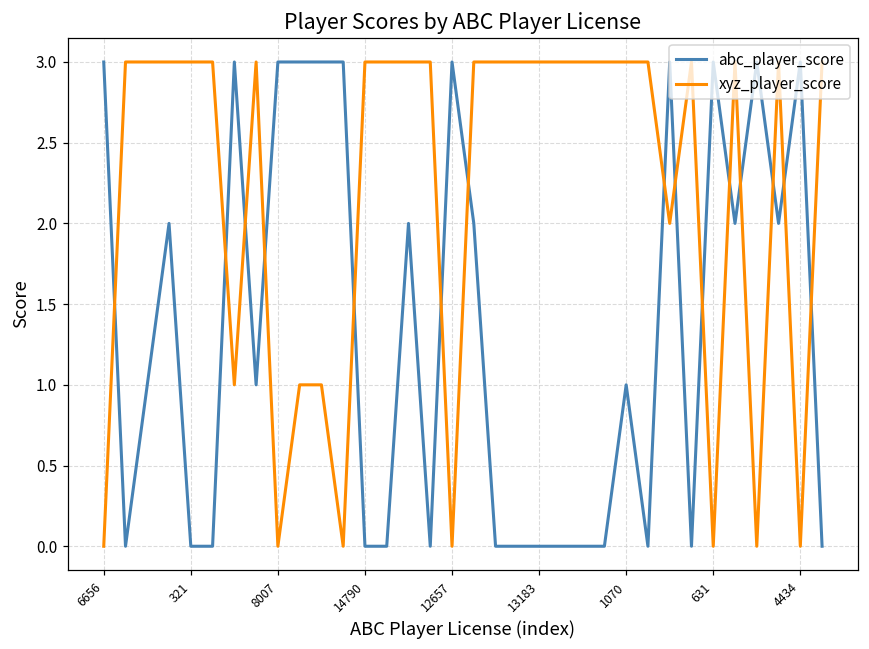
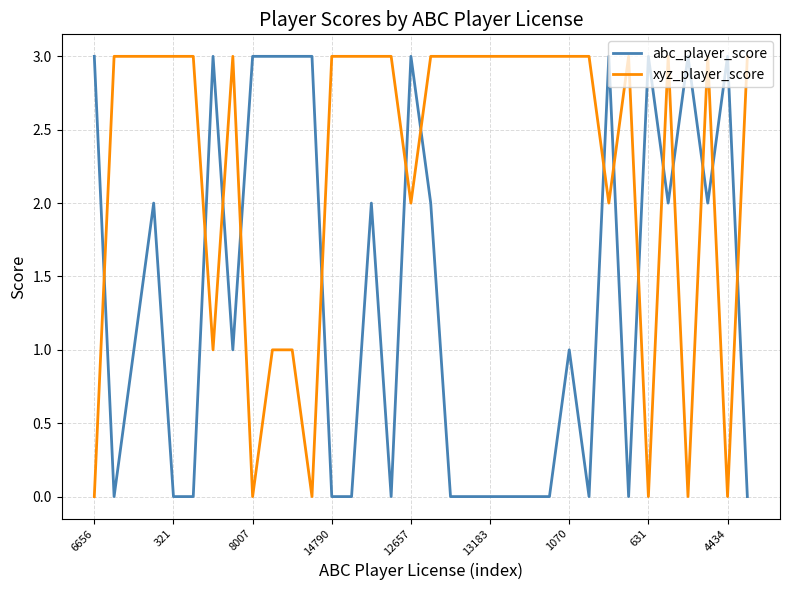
xyz_player_score, 12657: 0 -> 2
